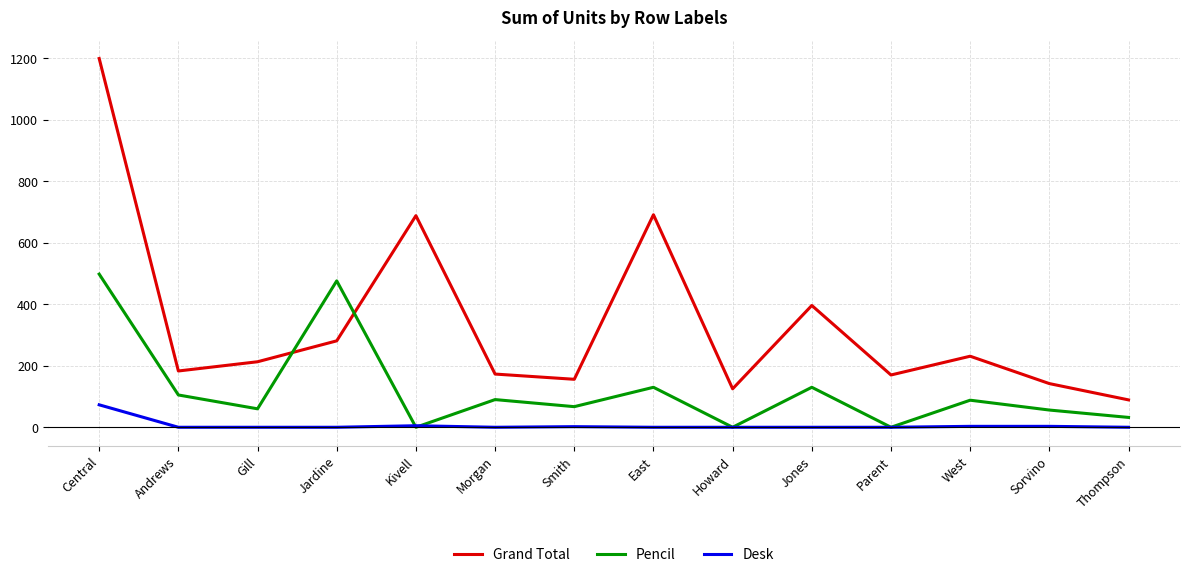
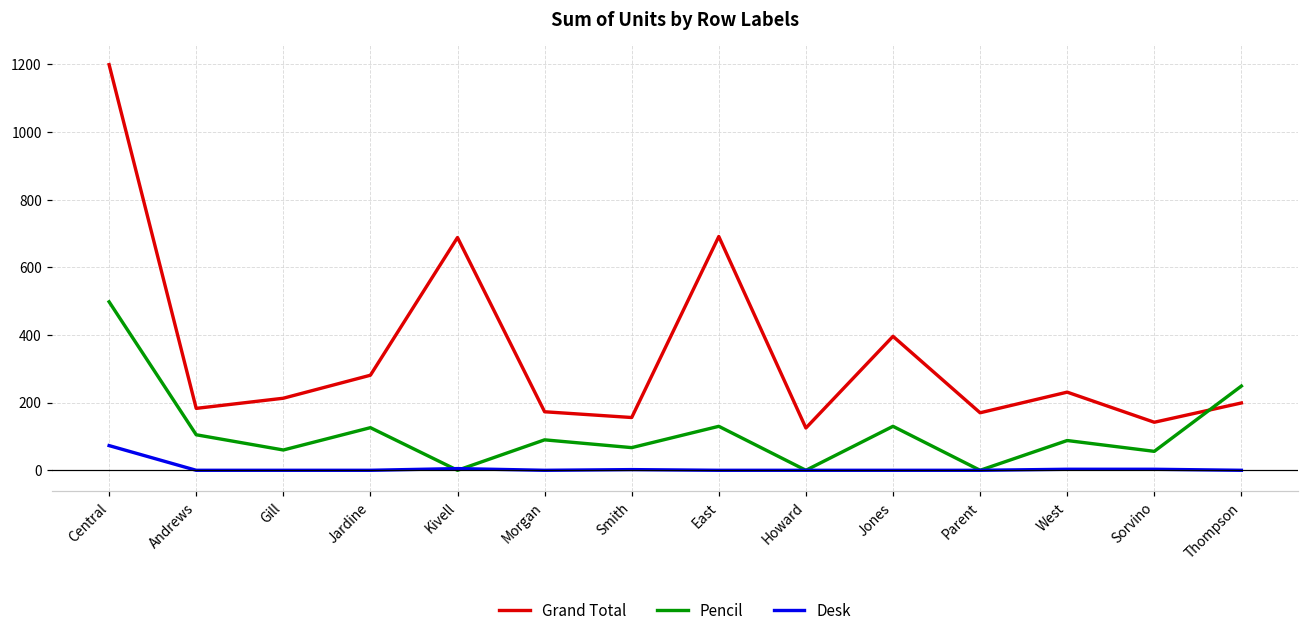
Pencil, Jardine: 480 -> 130
Grand Total, Thompson: 90 -> 200
Pencil, Thompson: 30 -> 250
